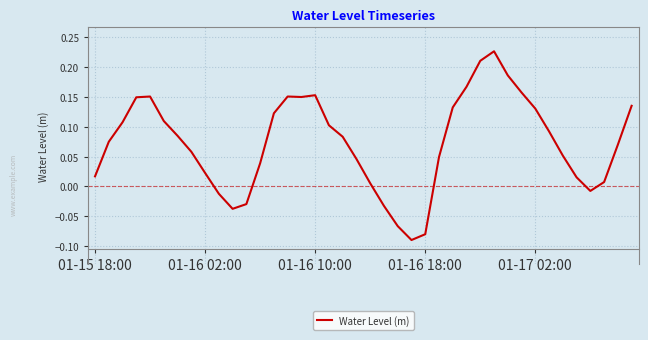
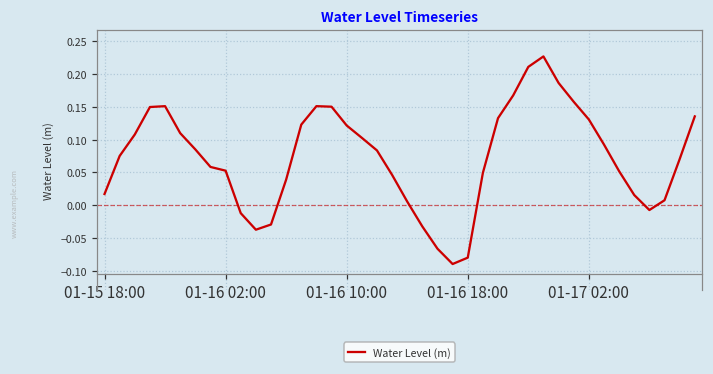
01-16 02:00: 0.02 -> 0.05
01-16 10:00: 0.15 -> 0.12
